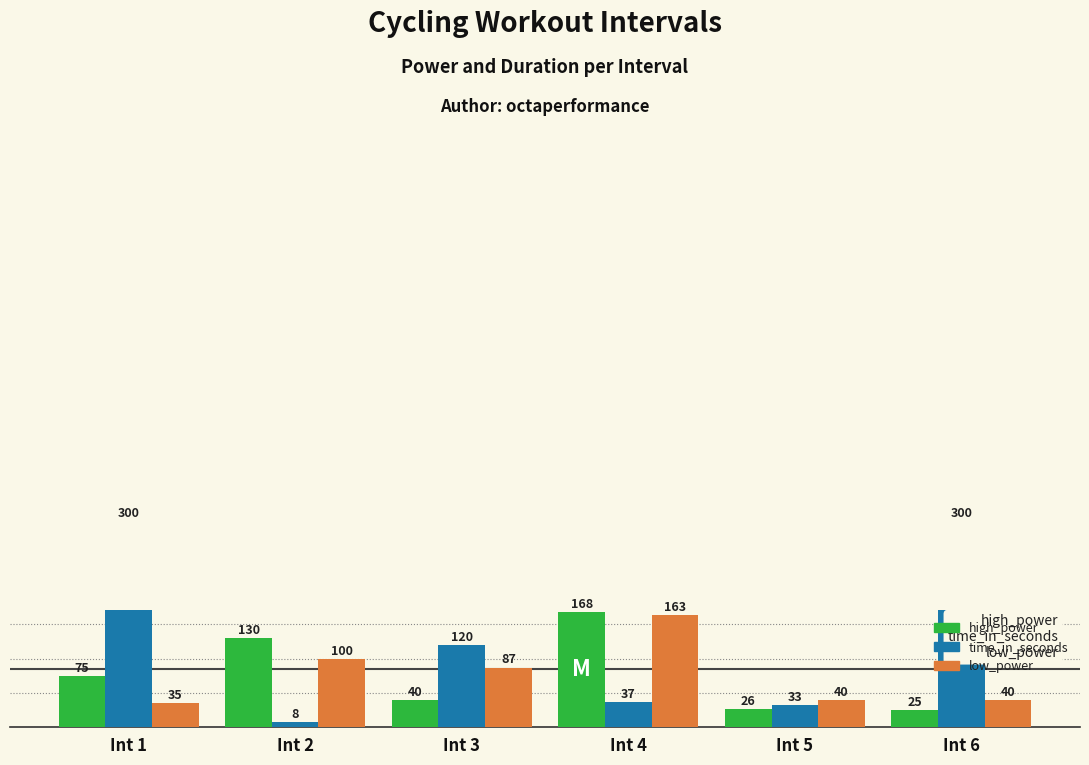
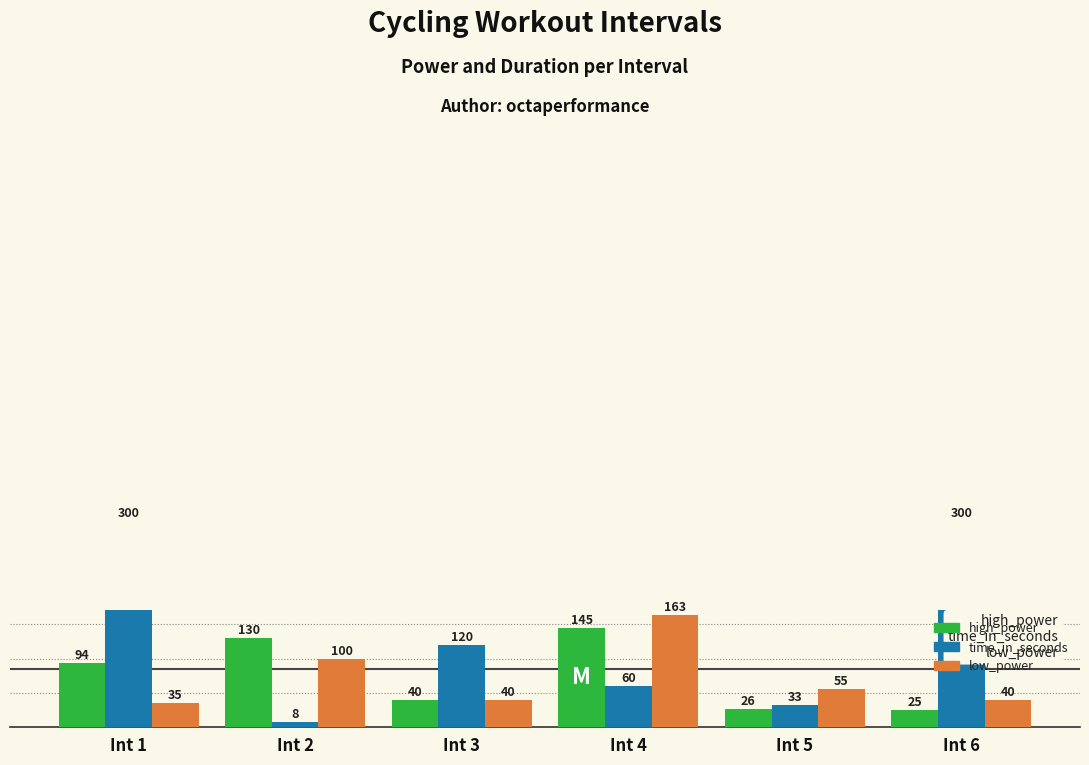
high_power, Int 1: 75 -> 94
low_power, Int 3: 87 -> 40
high_power, Int 4: 168 -> 145
time_in_seconds, Int 4: 37 -> 60
low_power, Int 5: 40 -> 55
